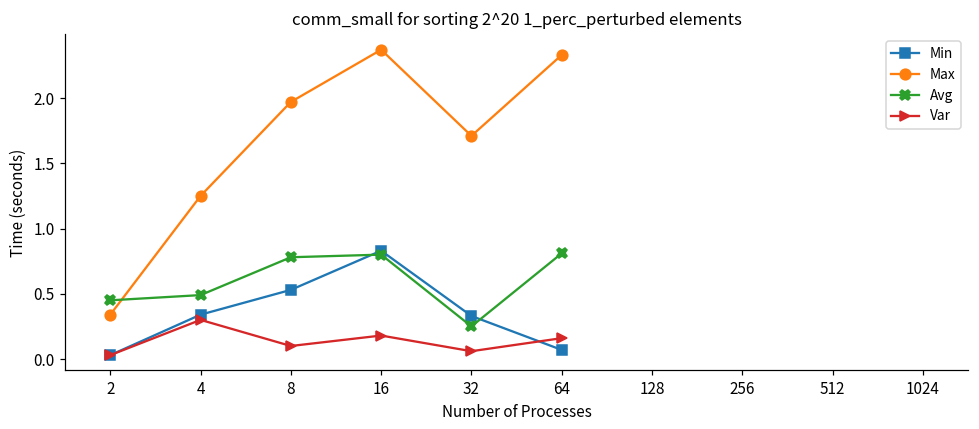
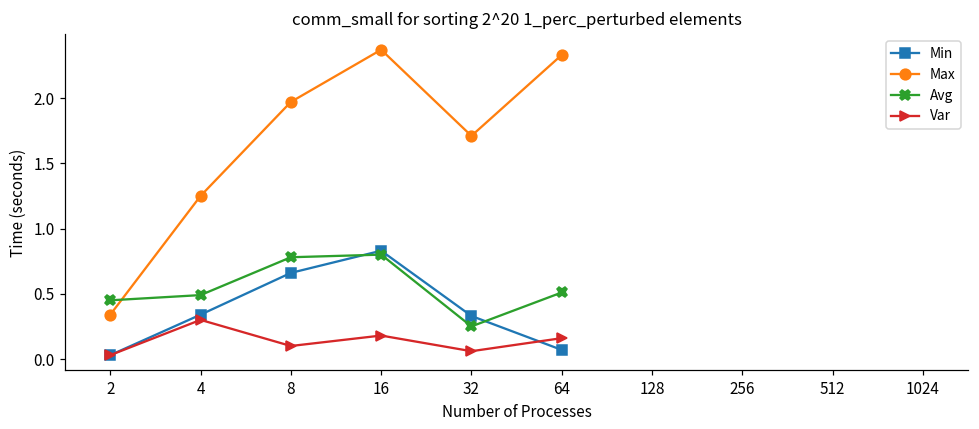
Min, 8: 0.53 -> 0.66
Avg, 64: 0.81 -> 0.51
